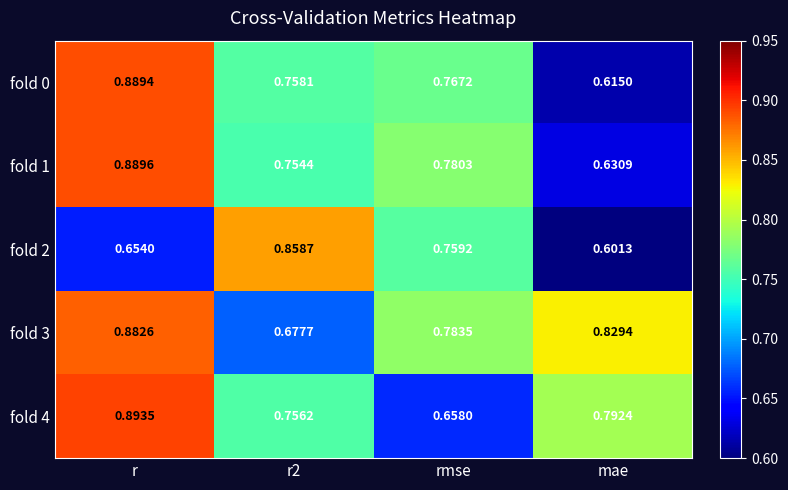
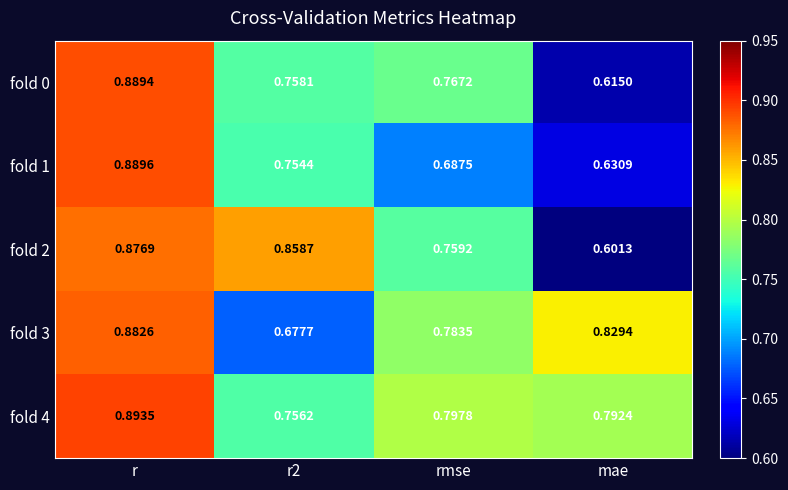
fold 1, rmse: 0.7803 -> 0.6875
fold 2, r: 0.6540 -> 0.8769
fold 4, rmse: 0.6580 -> 0.7978
